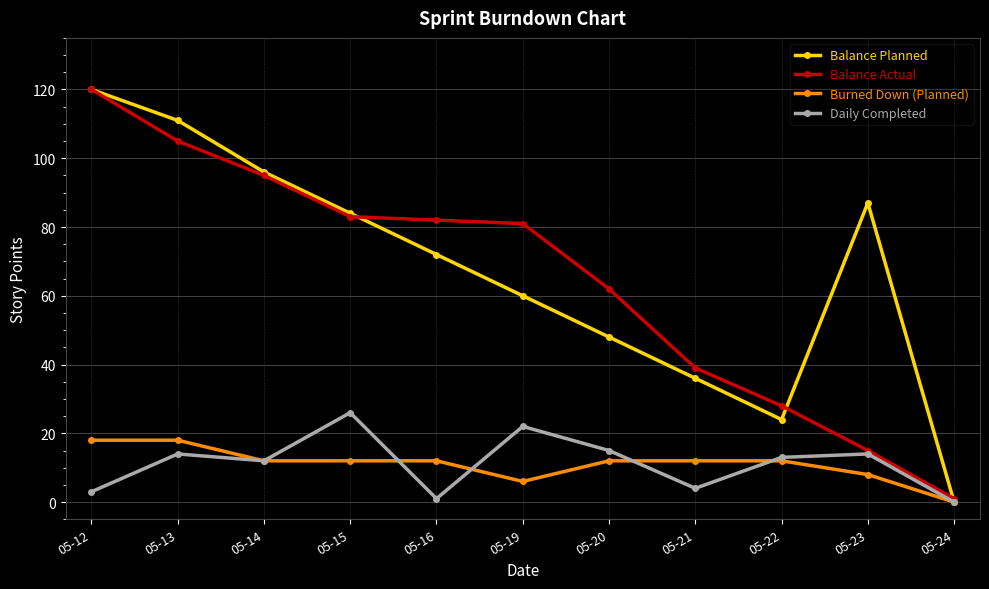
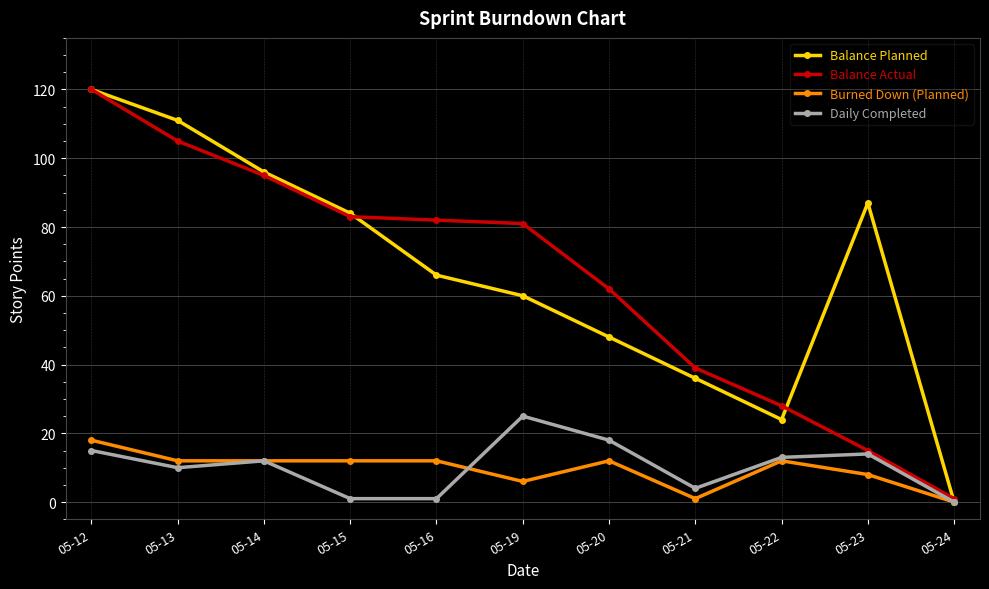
Daily Completed, 05-12: 3 -> 15
Burned Down (Planned), 05-13: 18 -> 12
Daily Completed, 05-13: 14 -> 10
Daily Completed, 05-15: 26 -> 1
Balance Planned, 05-16: 72 -> 66
Daily Completed, 05-19: 22 -> 25
Daily Completed, 05-20: 15 -> 18
Burned Down (Planned), 05-21: 12 -> 1
